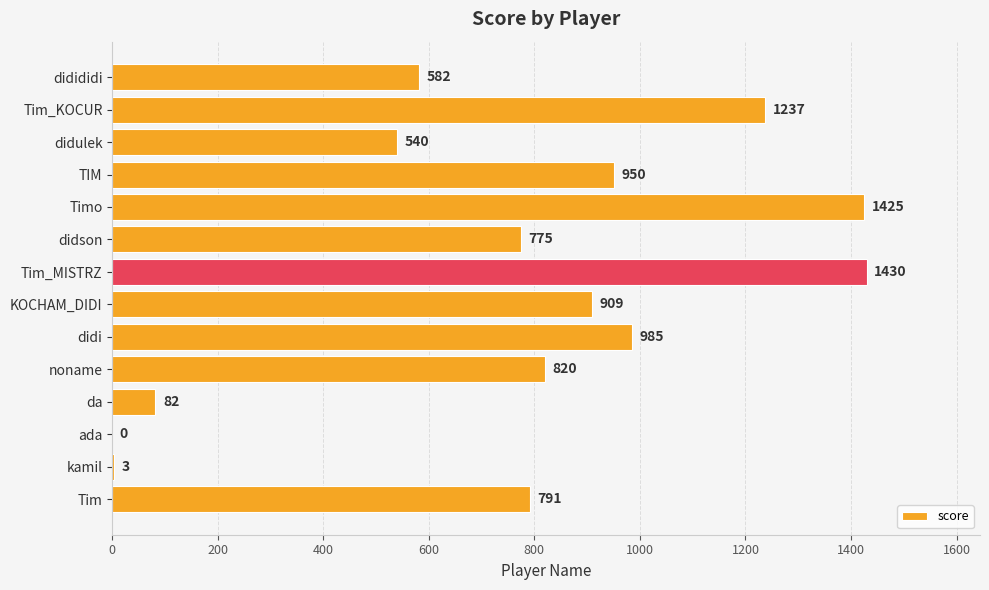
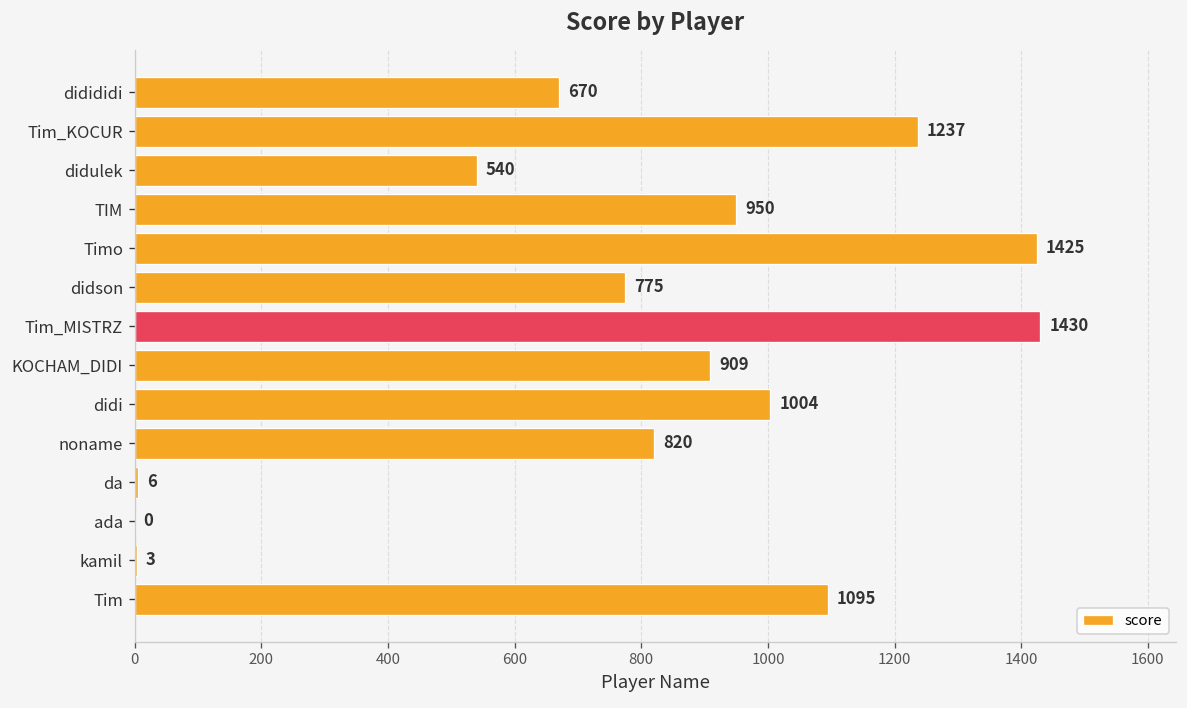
didididi: 582 -> 670
didi: 985 -> 1004
da: 82 -> 6
Tim: 791 -> 1095
